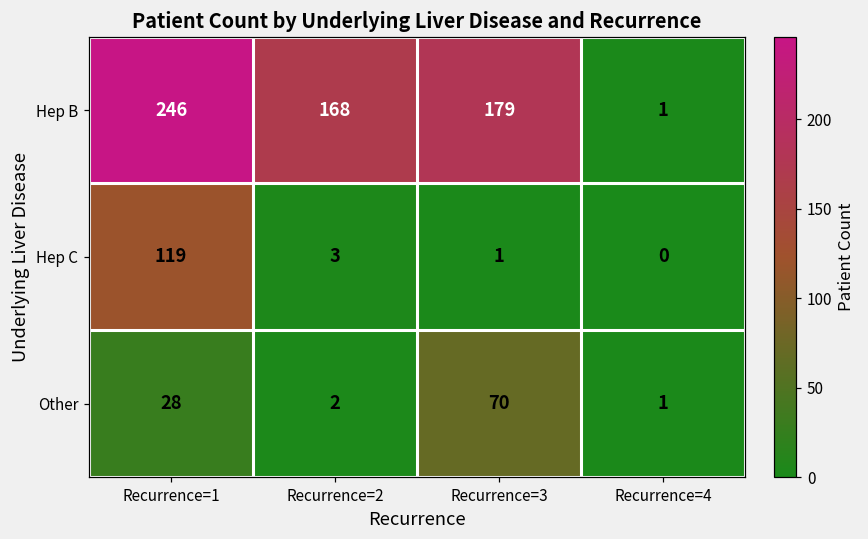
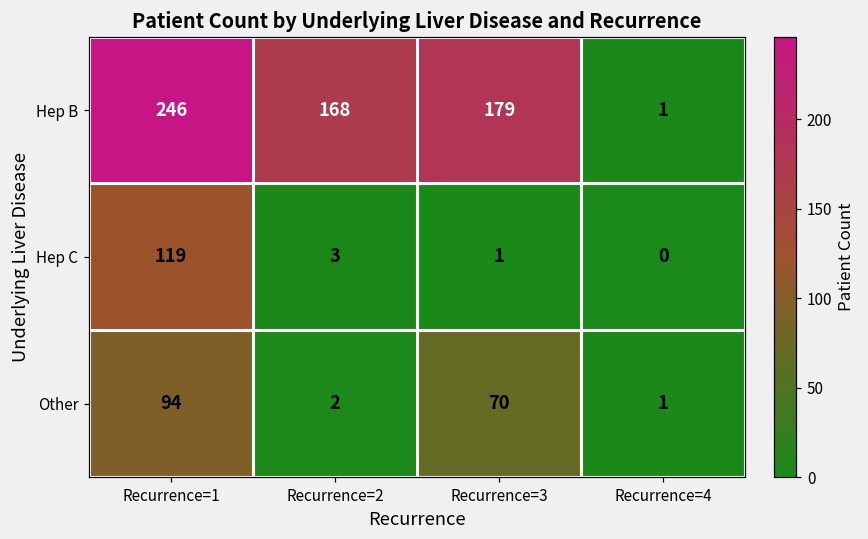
Other, Recurrence=1: 28 -> 94
